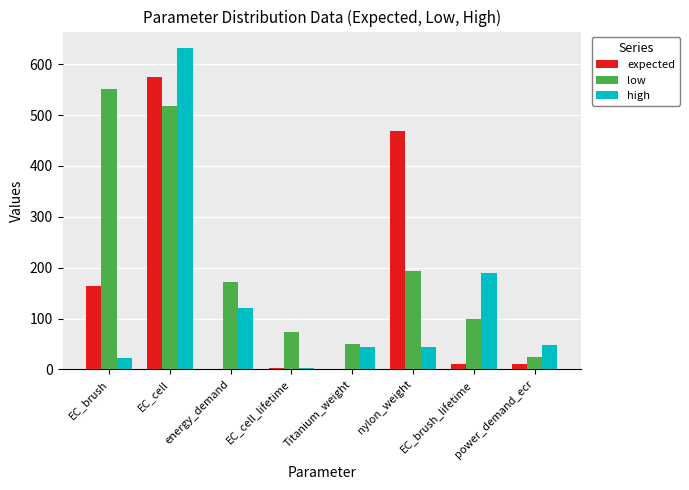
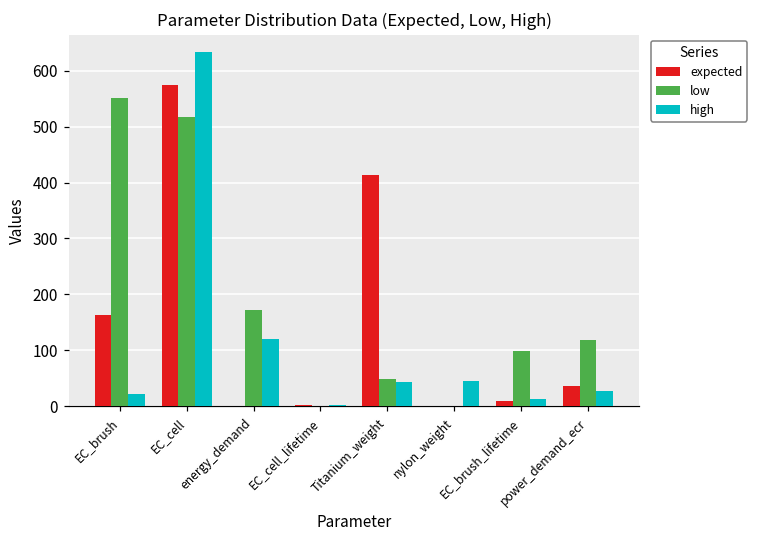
low, EC_cell_lifetime: 70 -> 0
expected, Titanium_weight: 0 -> 410
expected, nylon_weight: 470 -> 0
low, nylon_weight: 190 -> 0
high, EC_brush_lifetime: 190 -> 10
expected, power_demand_ecr: 10 -> 40
low, power_demand_ecr: 20 -> 120
high, power_demand_ecr: 50 -> 30
